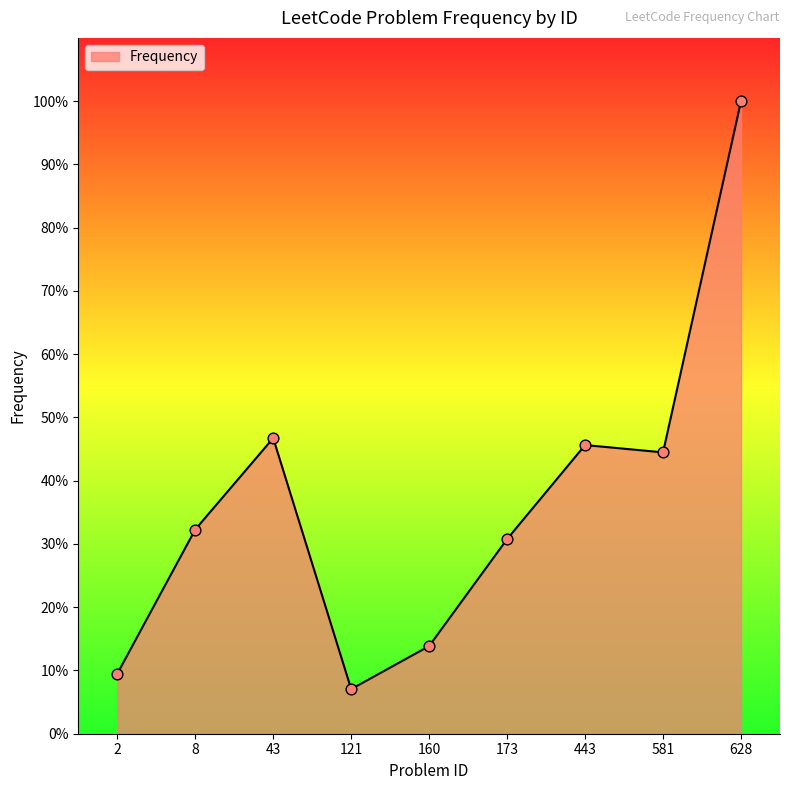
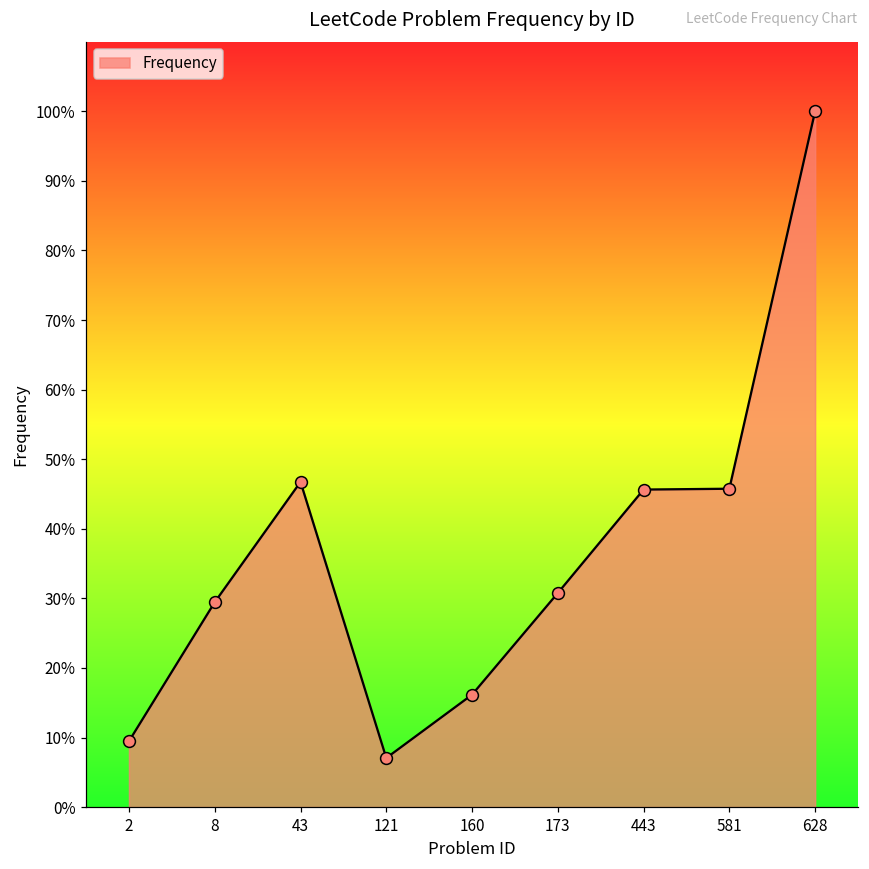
8: 32% -> 29%
160: 14% -> 16%
581: 44% -> 46%
